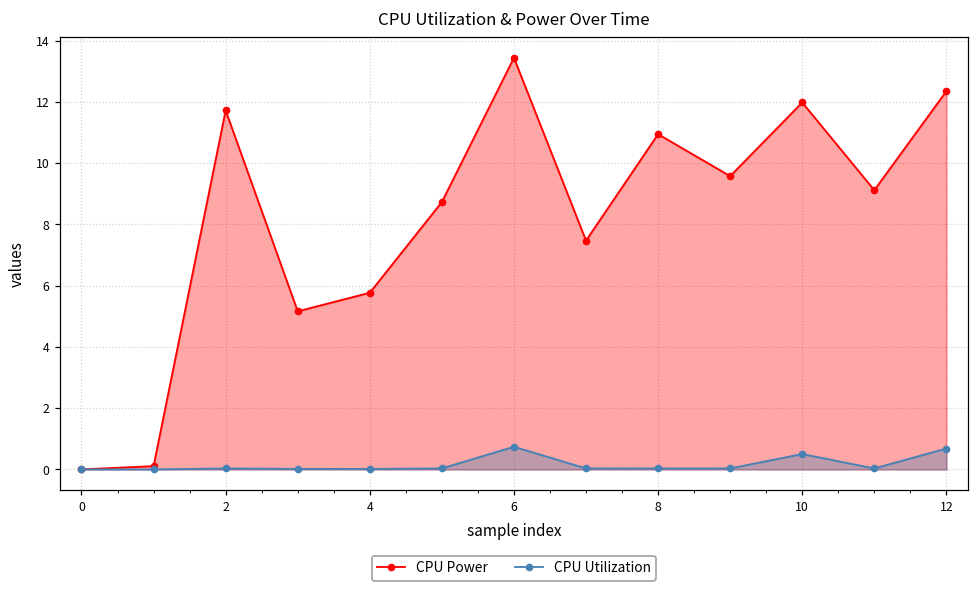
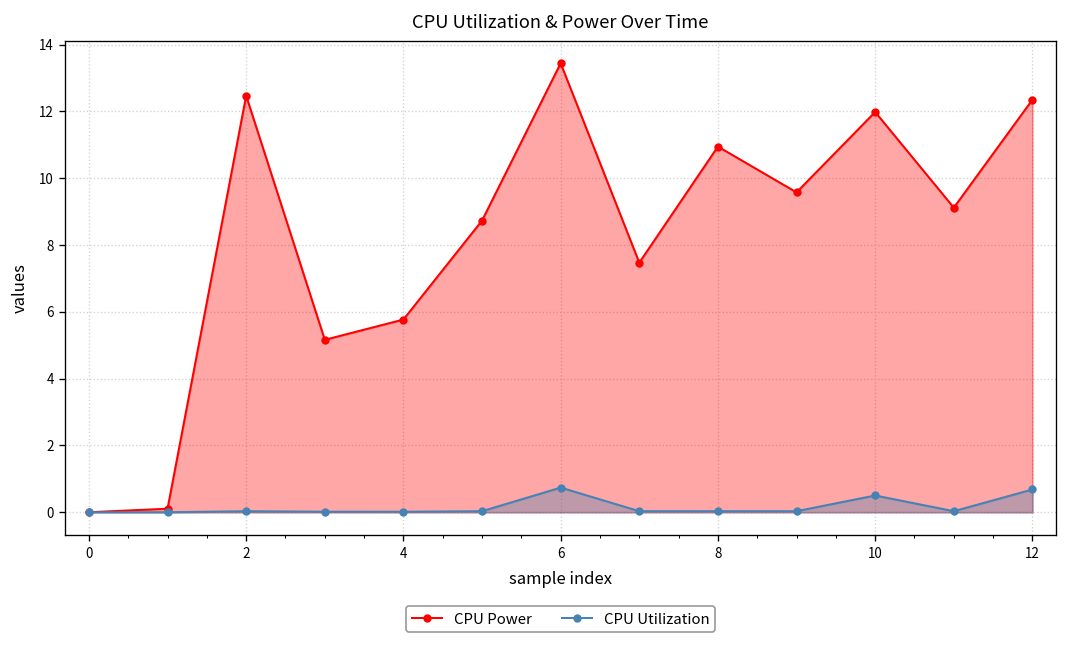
CPU Power, 2: 11.7 -> 12.5
